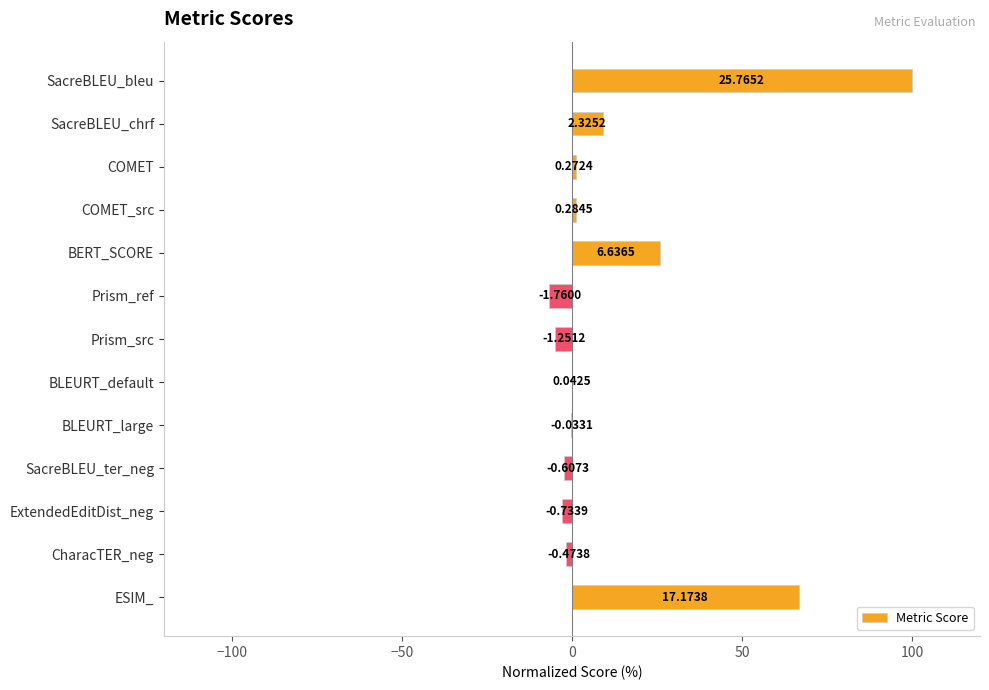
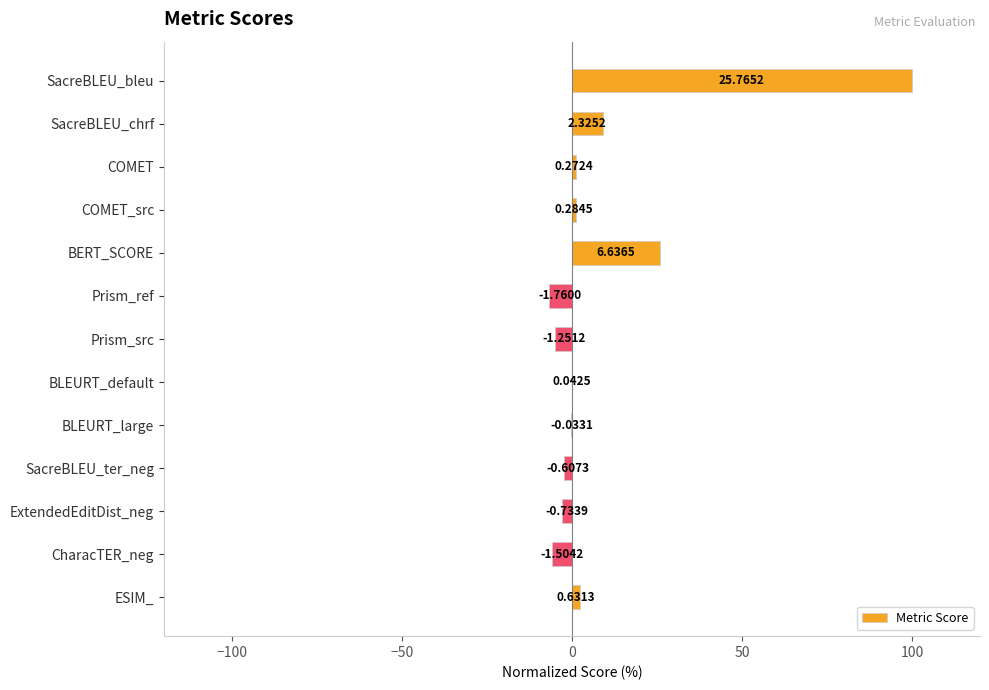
CharacTER_neg: -0.4738 -> -1.5042
ESIM_: 17.1738 -> 0.6313
